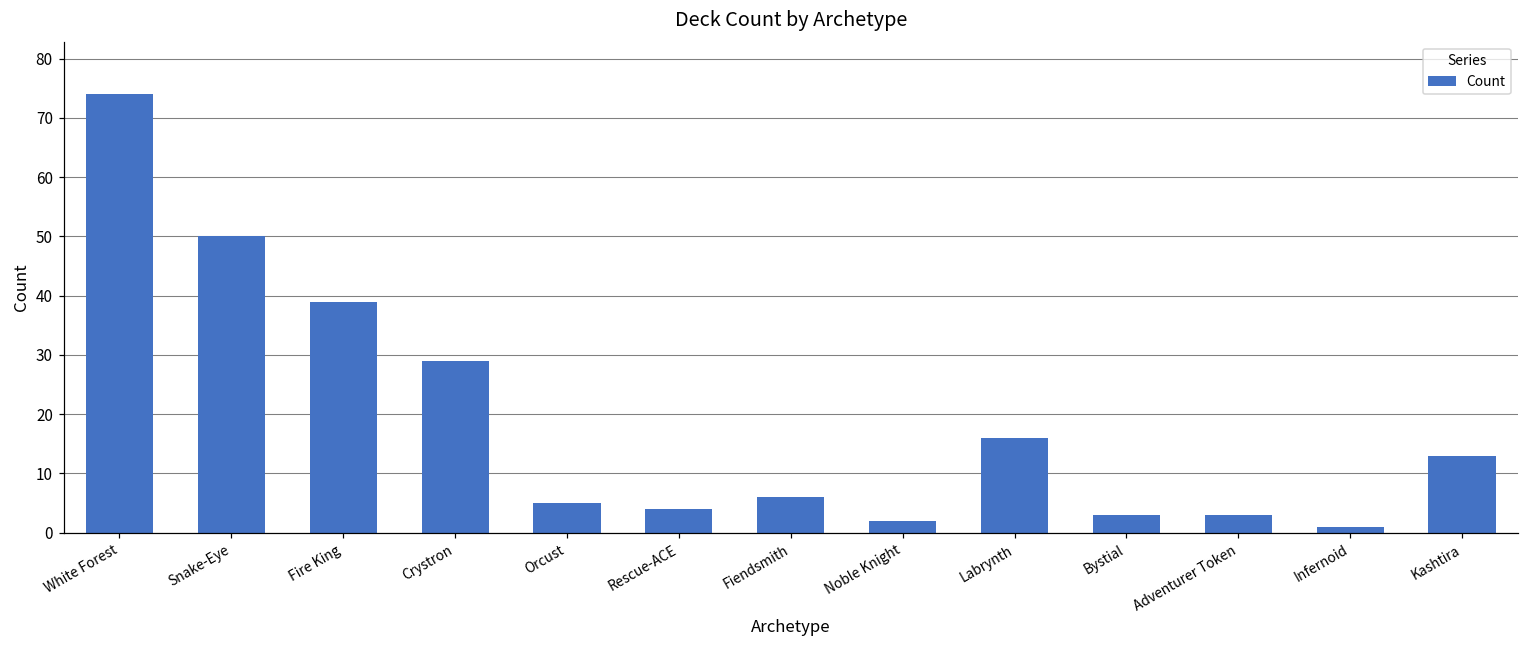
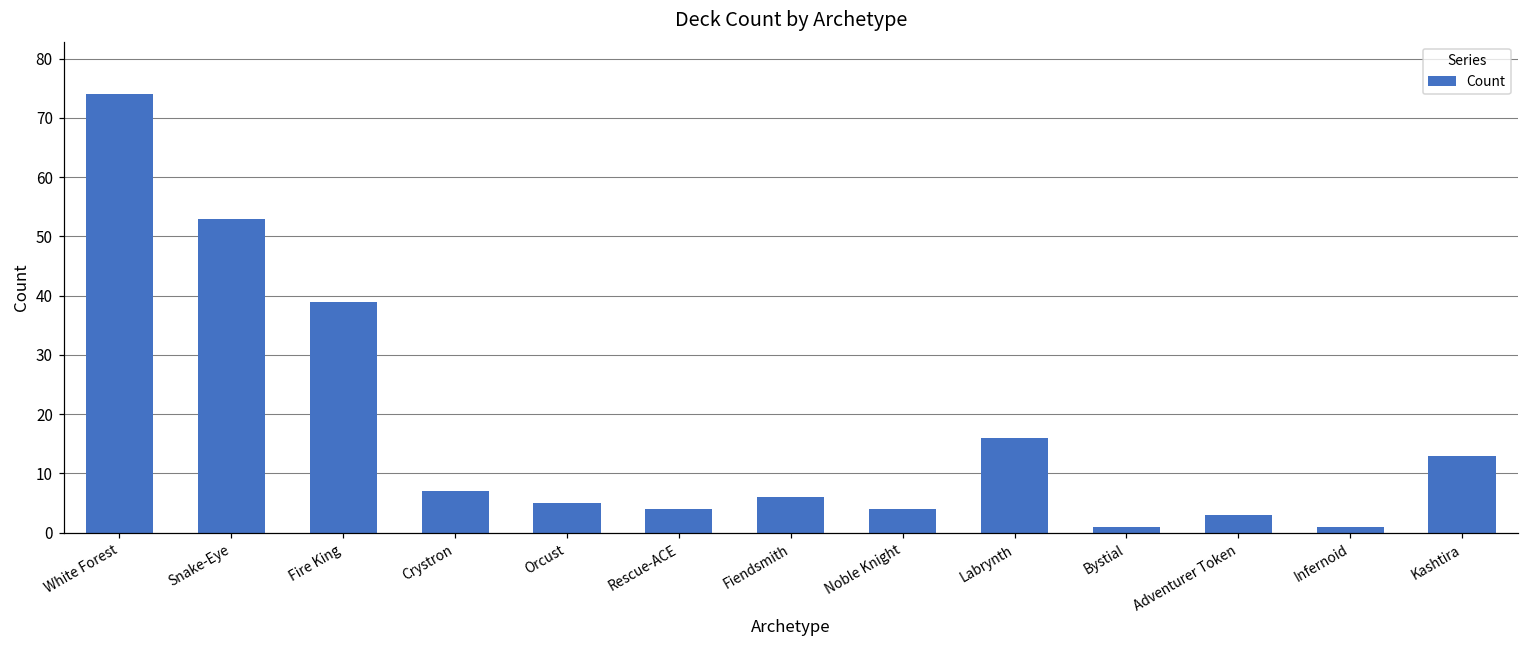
Snake-Eye: 50 -> 53
Crystron: 29 -> 7
Noble Knight: 2 -> 4
Bystial: 3 -> 1
